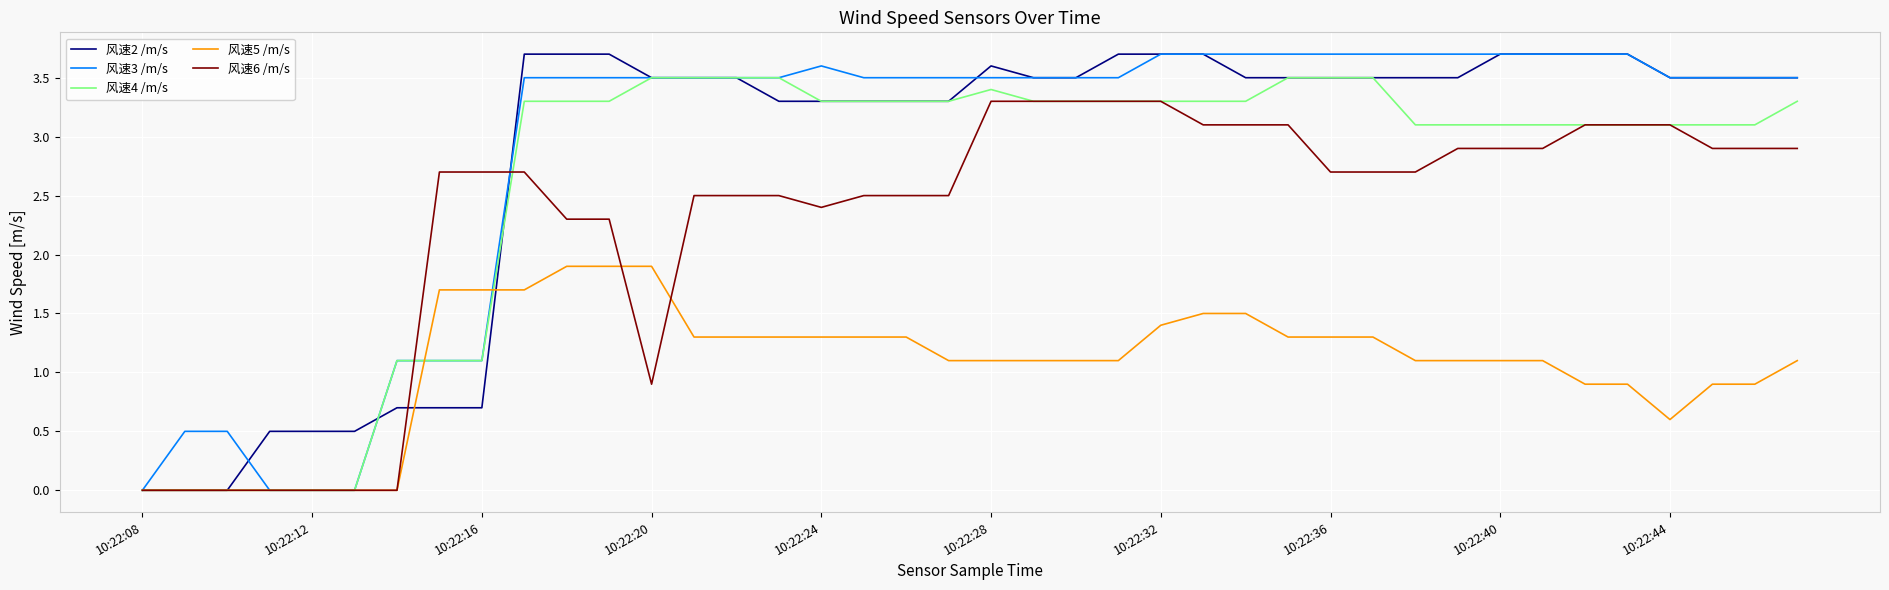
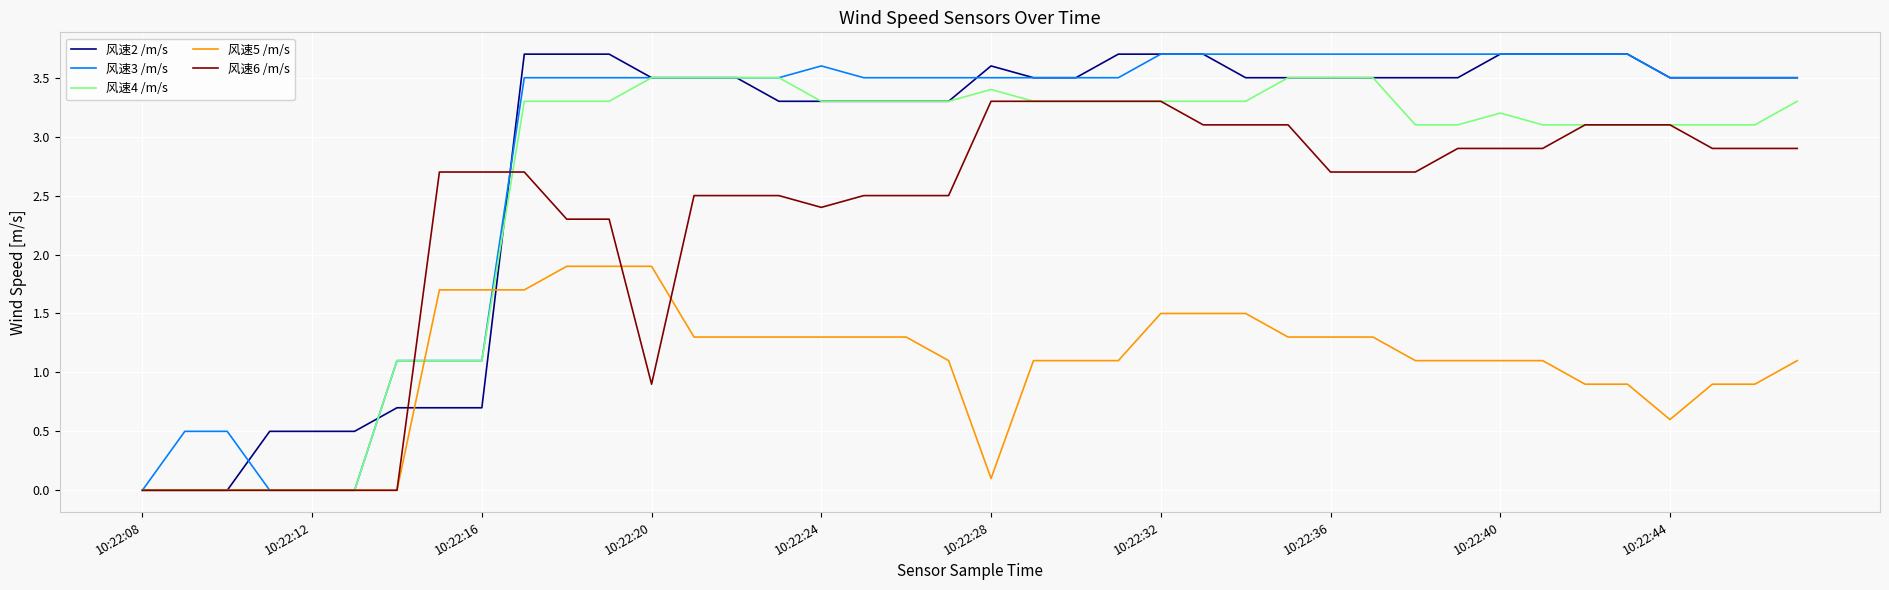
风速5 /m/s, 10:22:28: 1.1 -> 0.1
风速5 /m/s, 10:22:32: 1.4 -> 1.5
风速4 /m/s, 10:22:40: 3.1 -> 3.2
